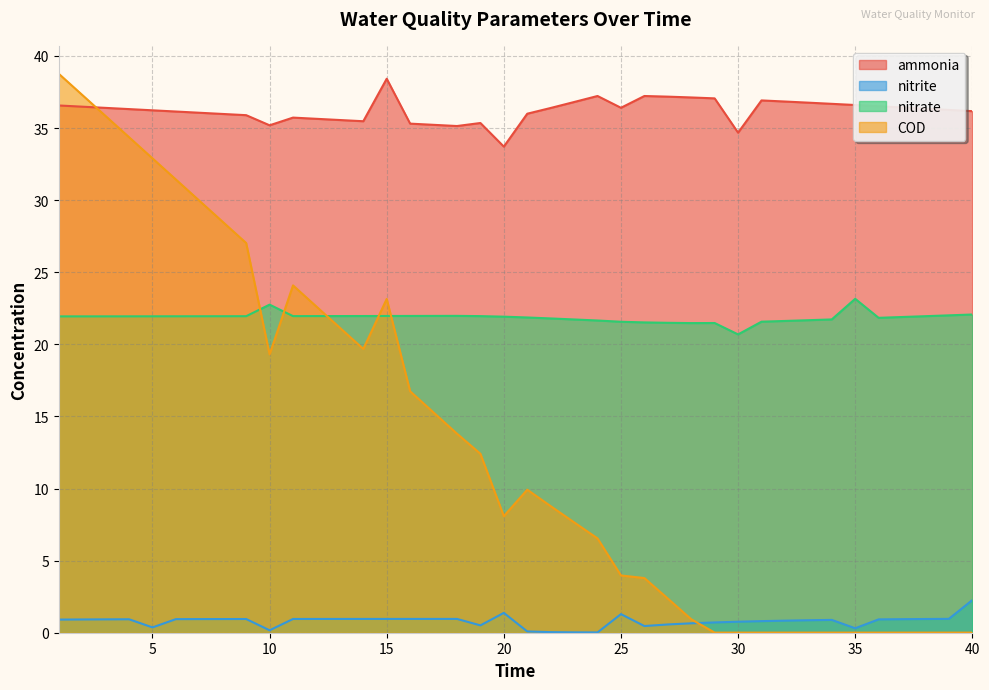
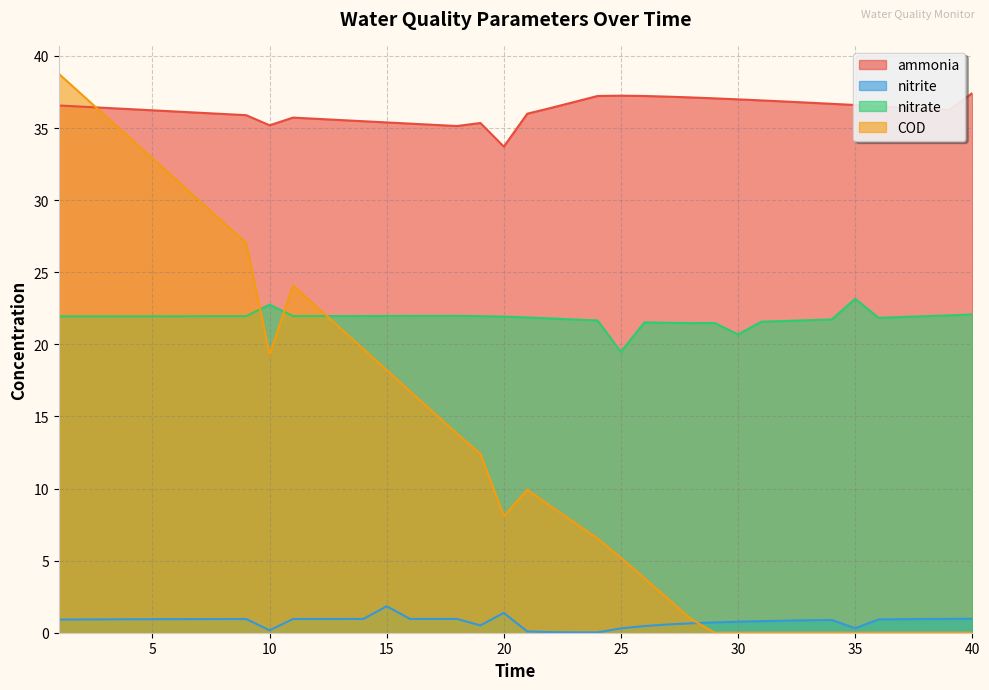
nitrite, 5: 0.4 -> 0.9
ammonia, 15: 38.4 -> 35.4
nitrite, 15: 1.0 -> 1.8
COD, 15: 23.1 -> 18.2
ammonia, 25: 36.4 -> 37.2
nitrite, 25: 1.3 -> 0.3
nitrate, 25: 21.6 -> 19.5
COD, 25: 4.0 -> 5.2
ammonia, 30: 34.7 -> 37.0
ammonia, 40: 36.2 -> 37.4
nitrite, 40: 2.3 -> 1.0
